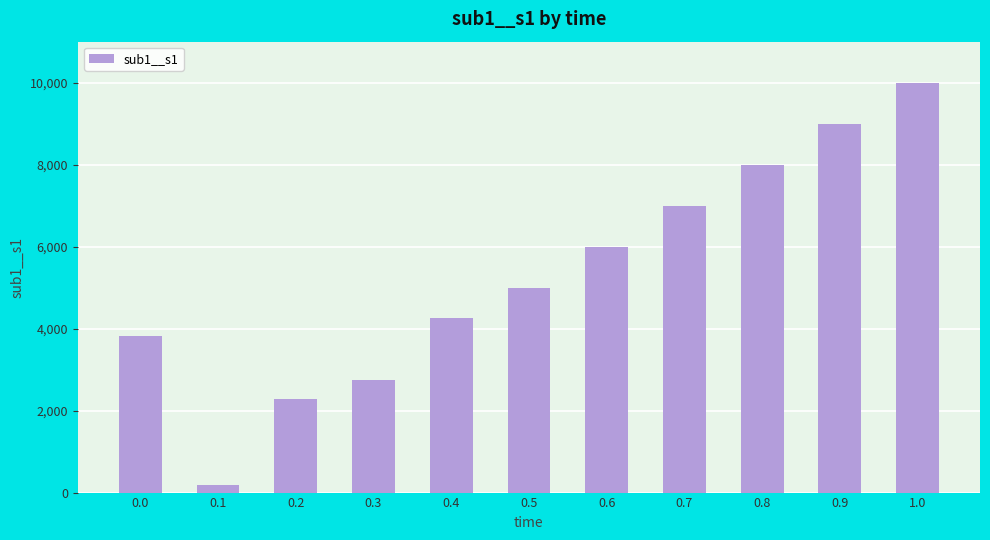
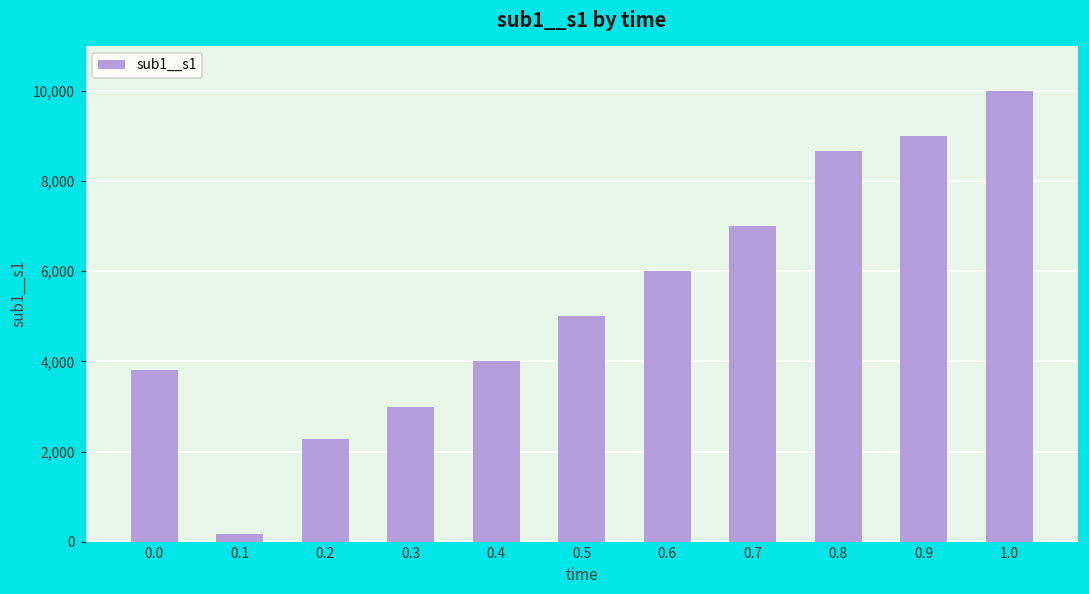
0.3: 2,700 -> 3,000
0.4: 4,300 -> 4,000
0.8: 8,000 -> 8,700
